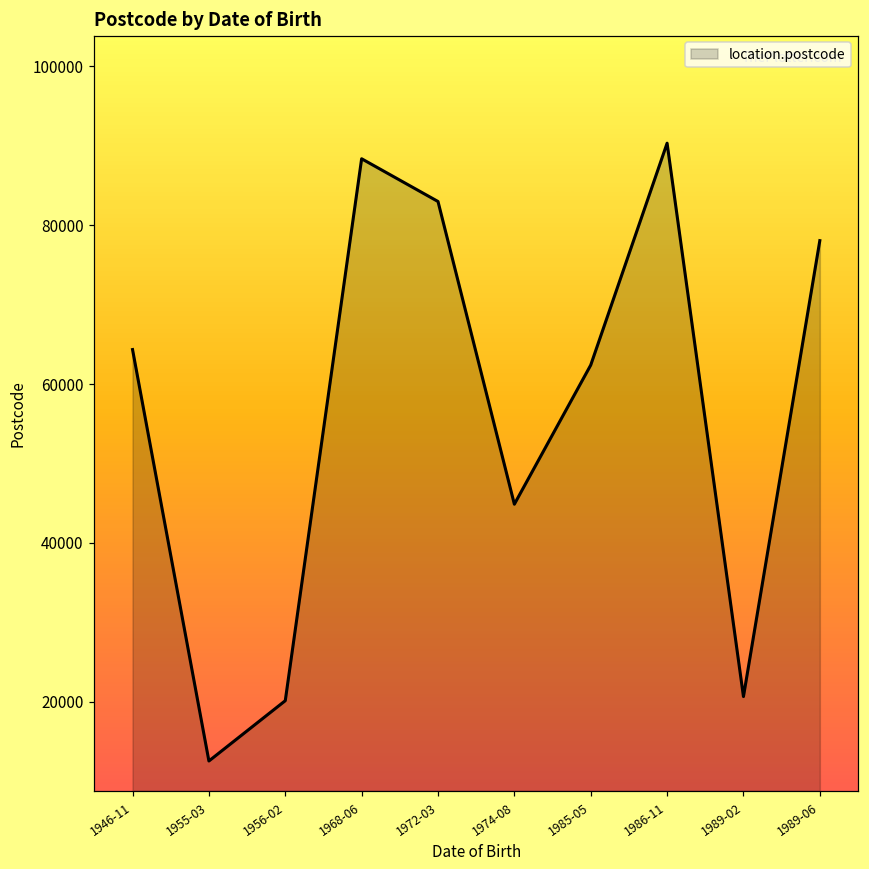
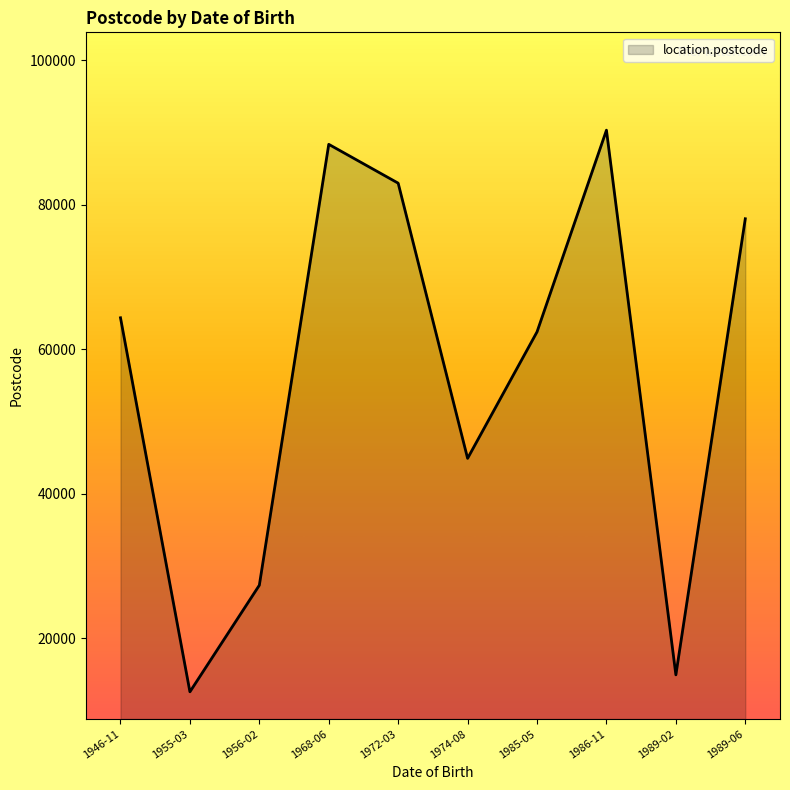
1956-02: 20000 -> 27000
1989-02: 21000 -> 15000
